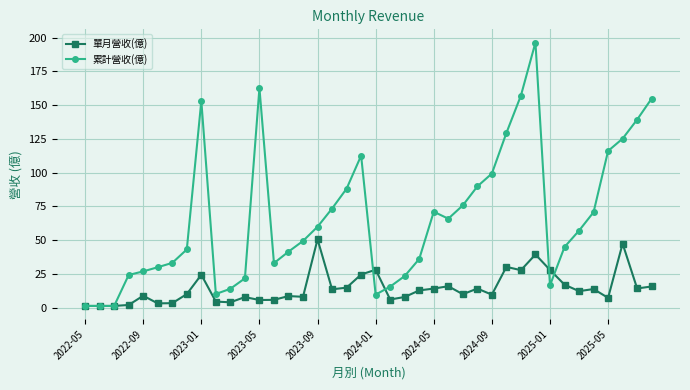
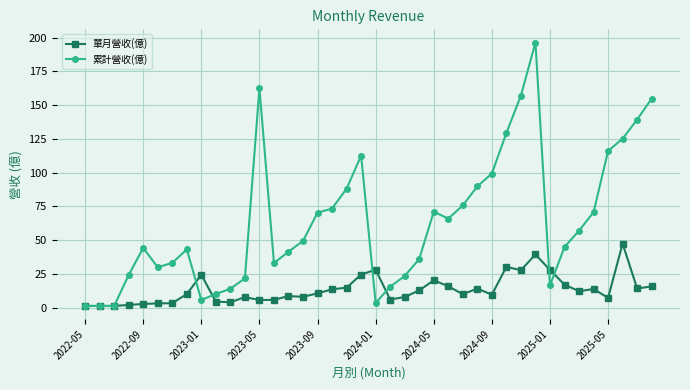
單月營收(億), 2022-09: 9 -> 3
累計營收(億), 2022-09: 27 -> 44
累計營收(億), 2023-01: 153 -> 6
單月營收(億), 2023-09: 51 -> 11
累計營收(億), 2023-09: 60 -> 70
累計營收(億), 2024-01: 10 -> 3
單月營收(億), 2024-05: 14 -> 20
